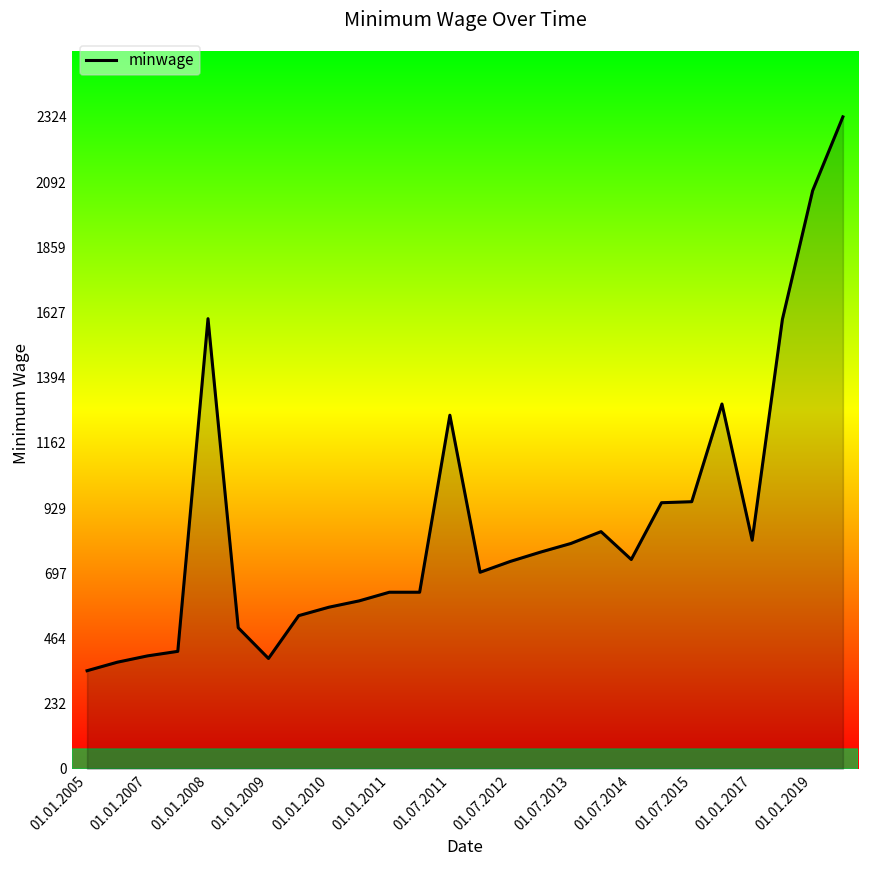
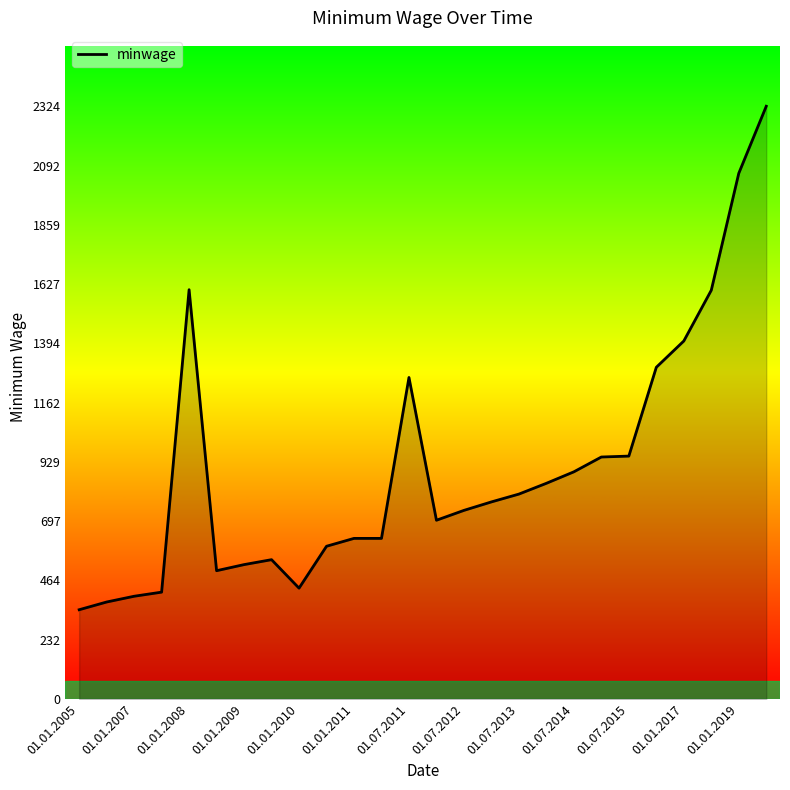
01.01.2009: 390 -> 530
01.01.2010: 580 -> 430
01.07.2014: 750 -> 890
01.01.2017: 820 -> 1400
